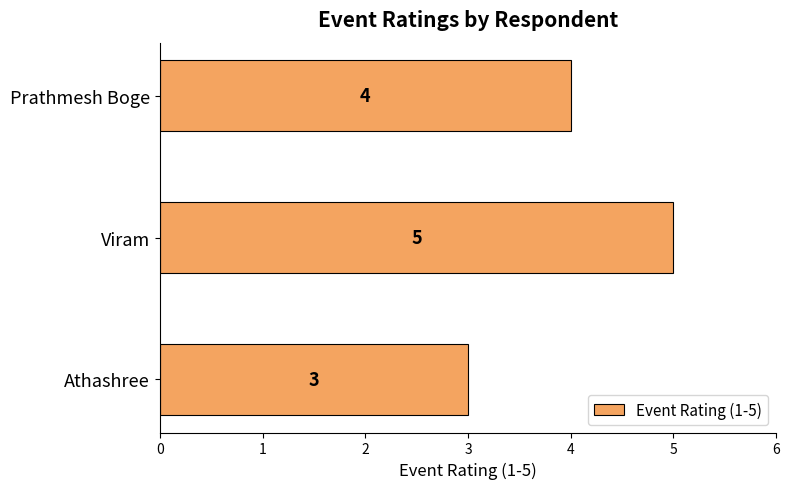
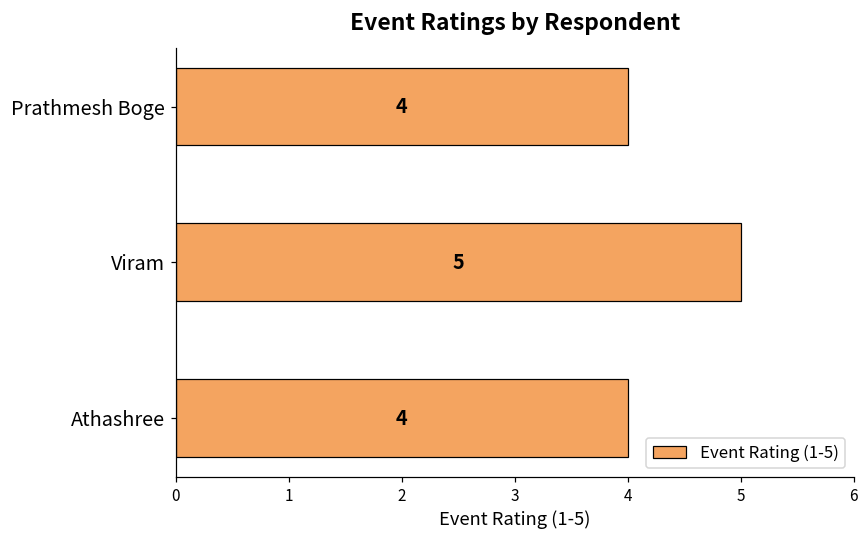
Athashree: 3 -> 4
